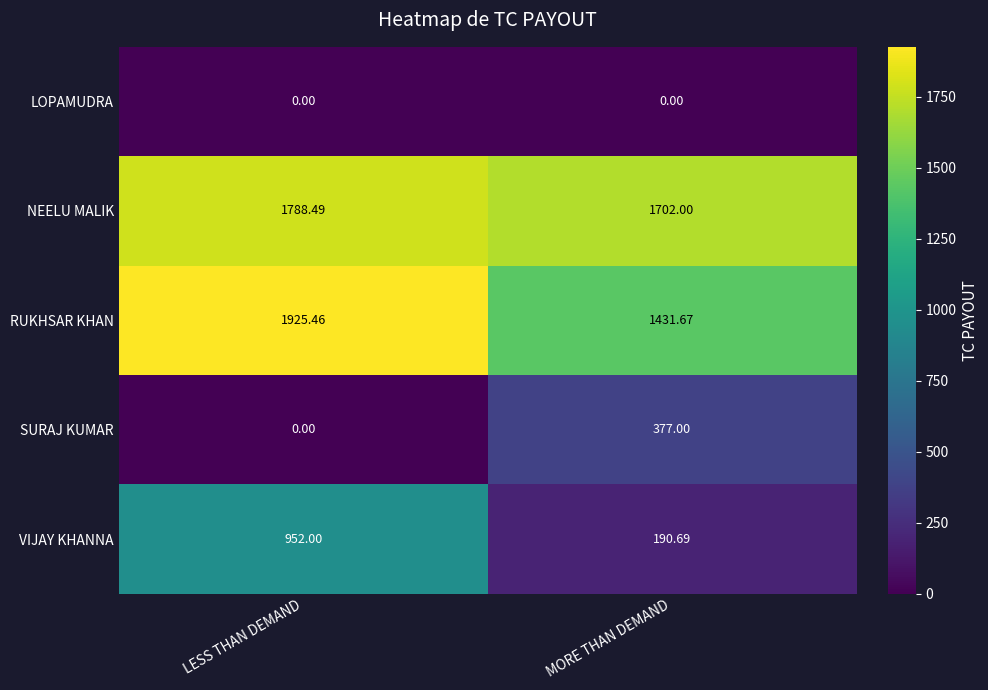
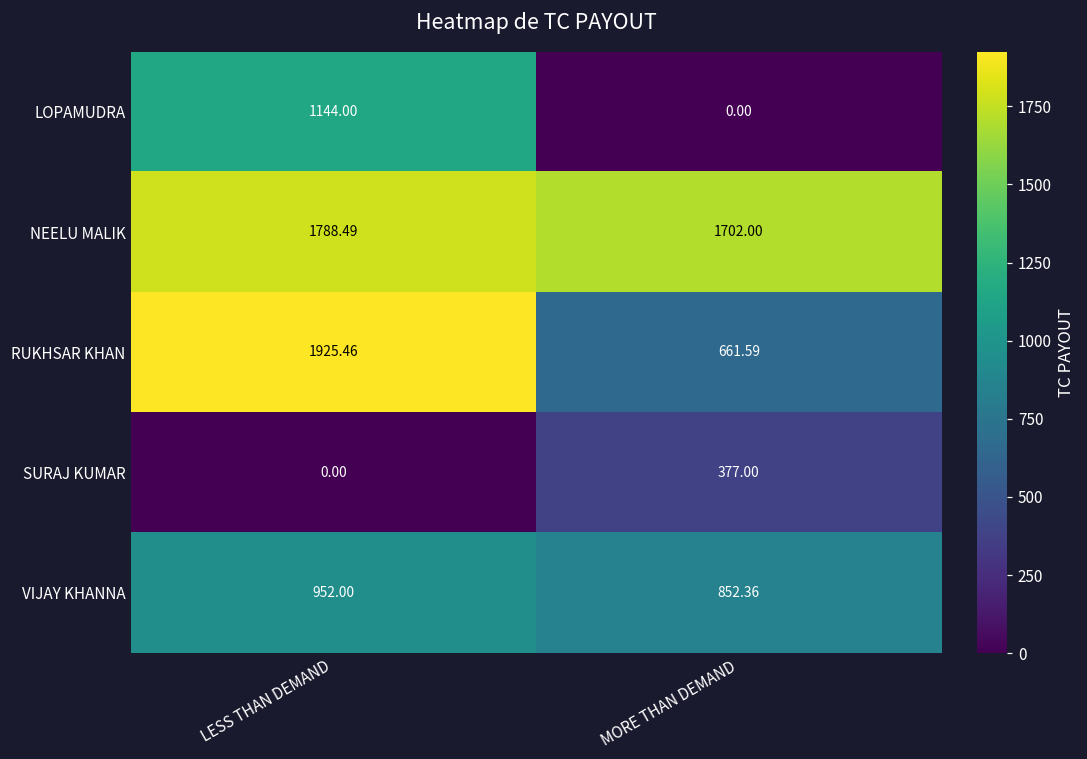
LOPAMUDRA, LESS THAN DEMAND: 0.00 -> 1144.00
RUKHSAR KHAN, MORE THAN DEMAND: 1431.67 -> 661.59
VIJAY KHANNA, MORE THAN DEMAND: 190.69 -> 852.36
